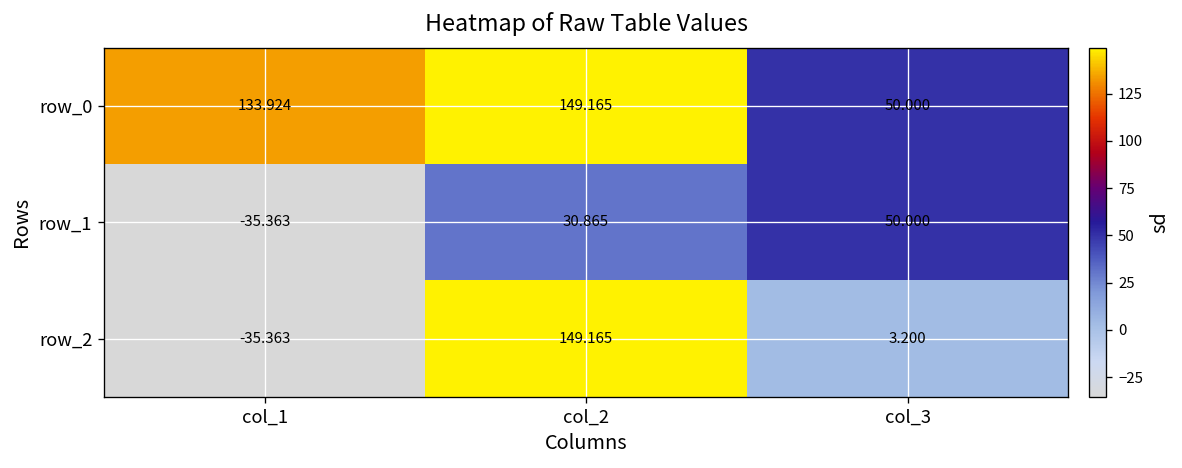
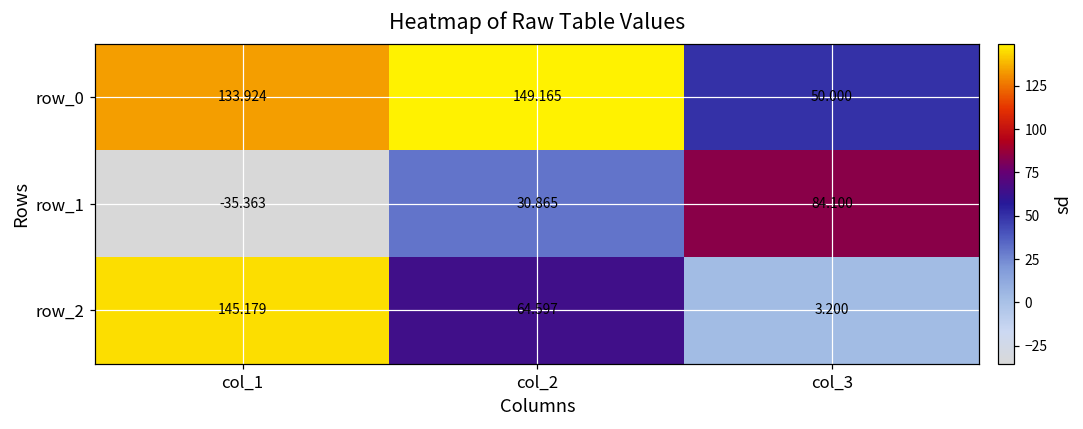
row_1, col_3: 50.000 -> 84.100
row_2, col_1: -35.363 -> 145.179
row_2, col_2: 149.165 -> 64.597
